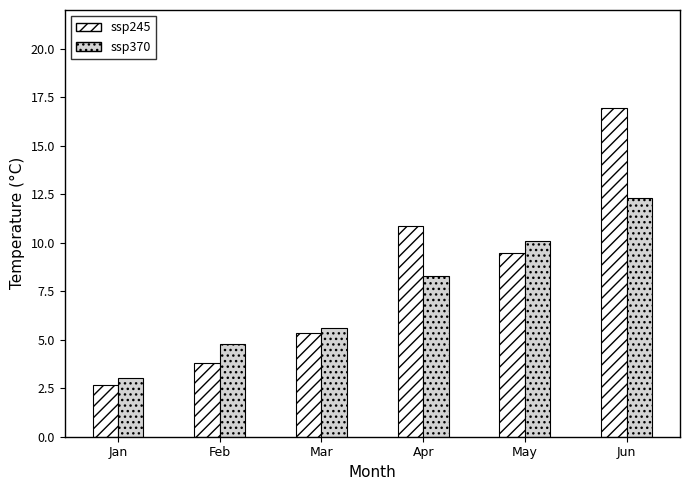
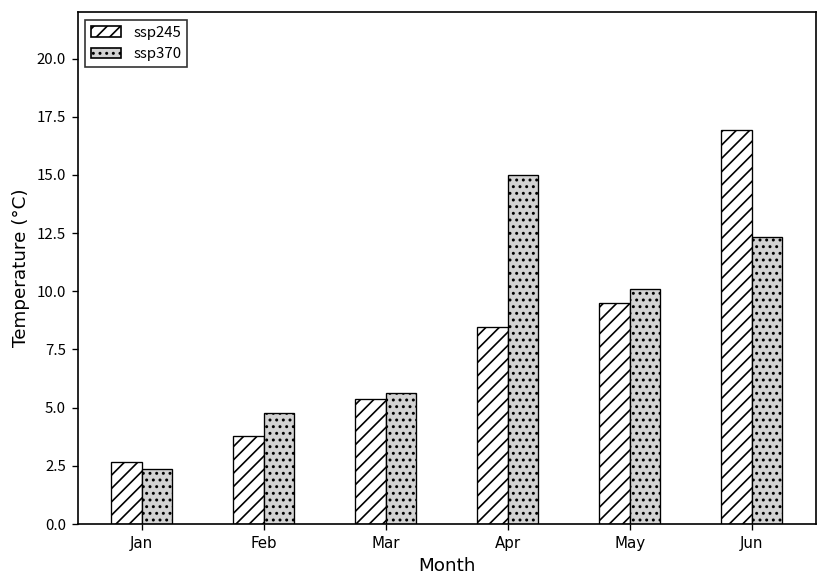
ssp370, Jan: 3.0 -> 2.4
ssp245, Apr: 10.9 -> 8.5
ssp370, Apr: 8.3 -> 15.0
